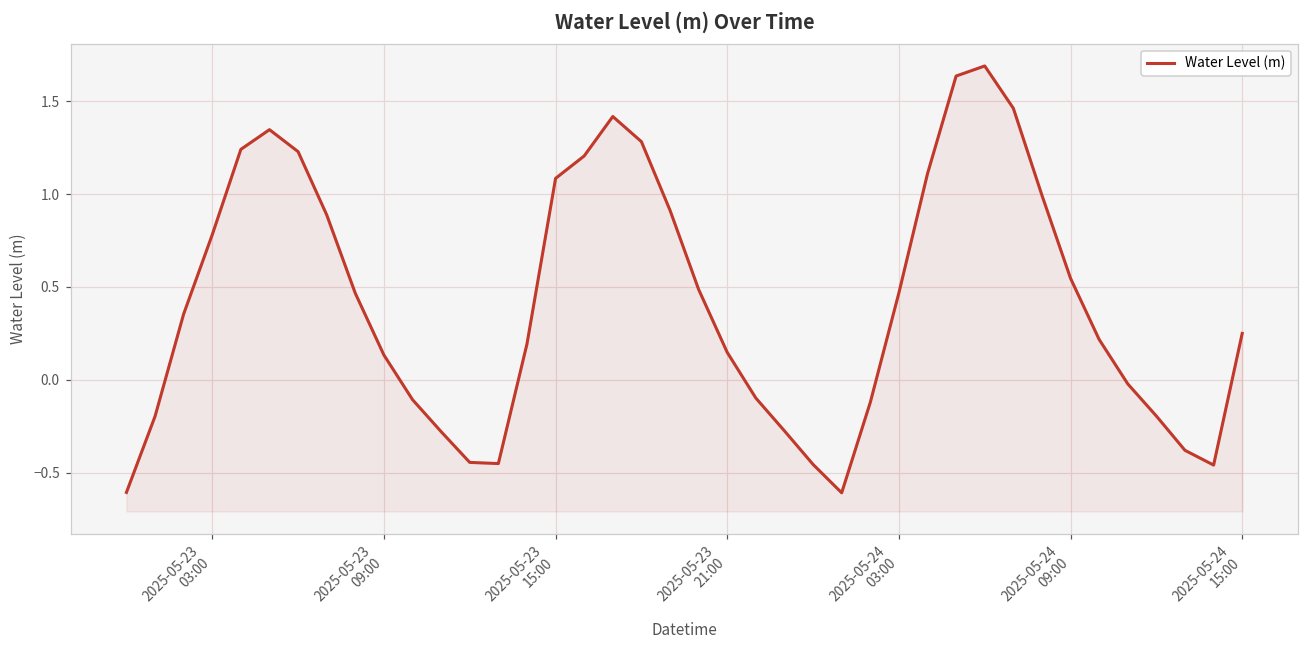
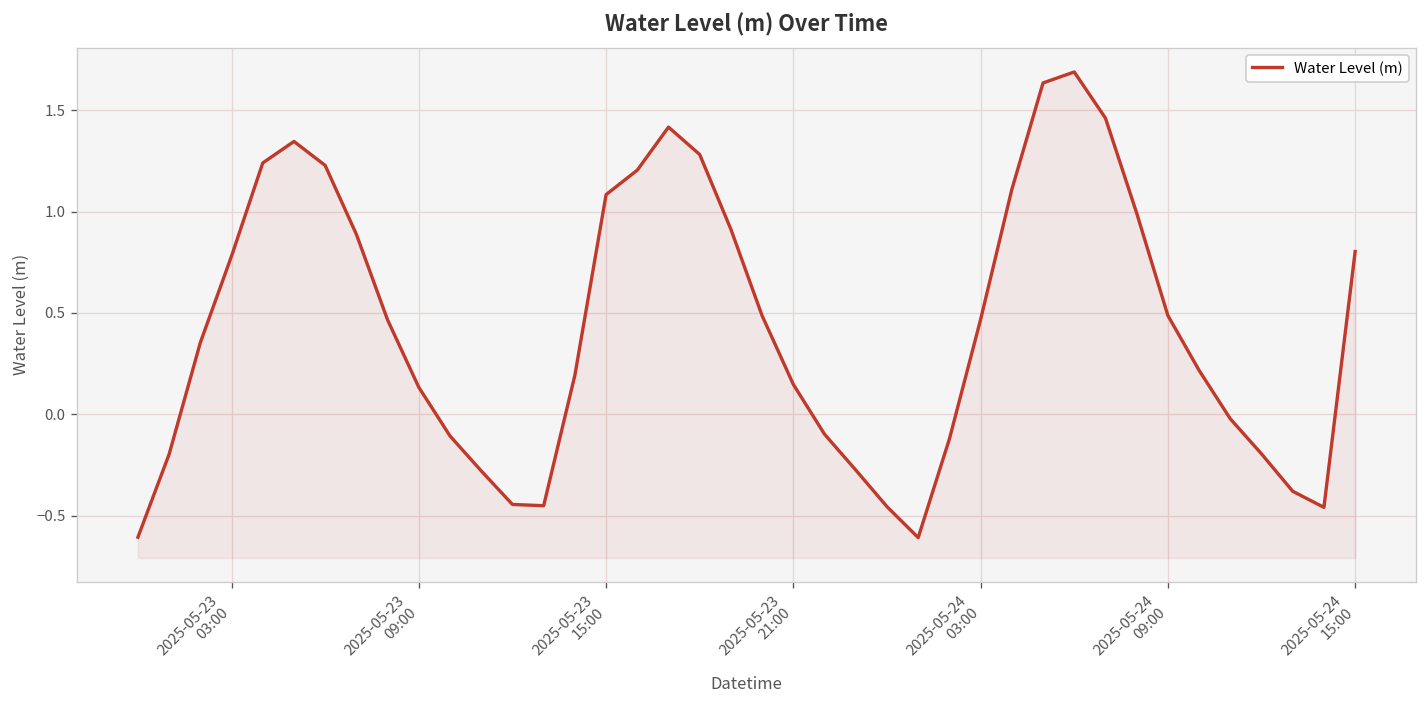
2025-05-24 09:00: 0.55 -> 0.49
2025-05-24 15:00: 0.25 -> 0.80
